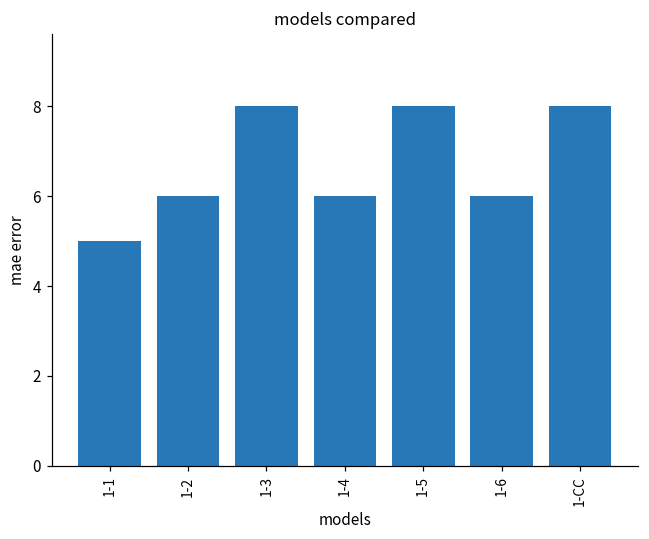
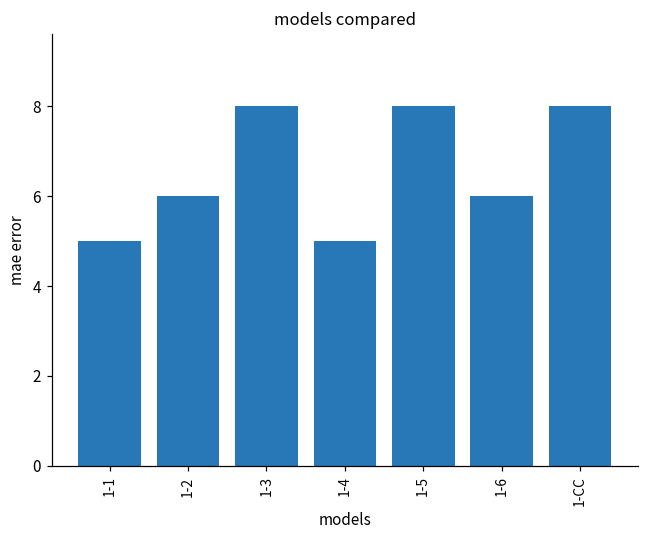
1-4: 6 -> 5
